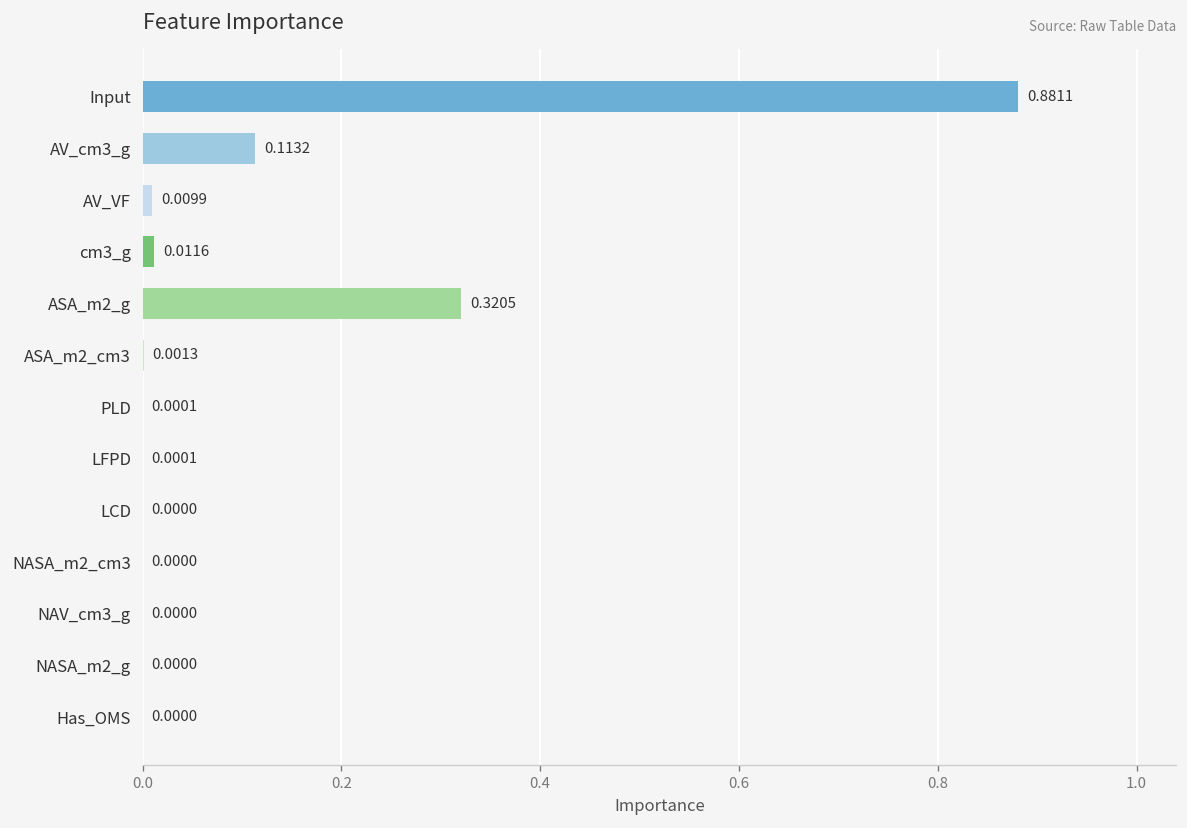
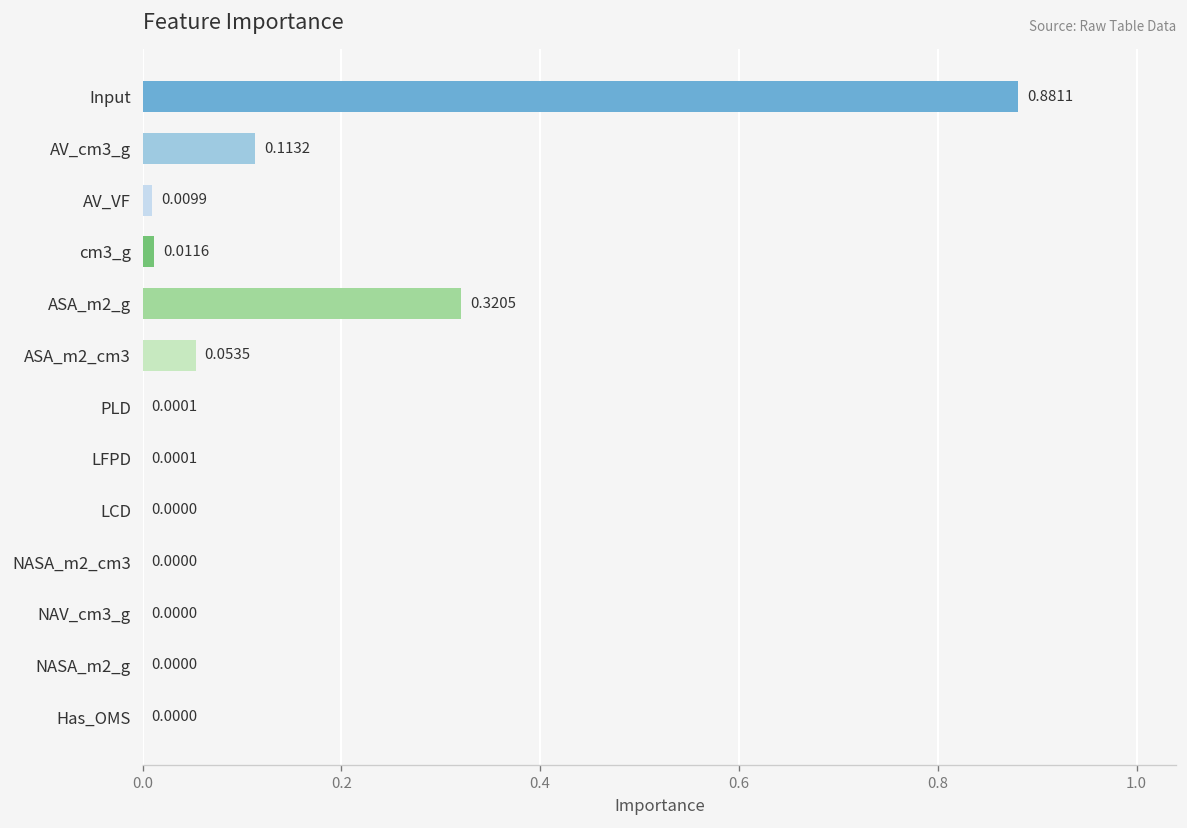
ASA_m2_cm3: 0.0013 -> 0.0535
